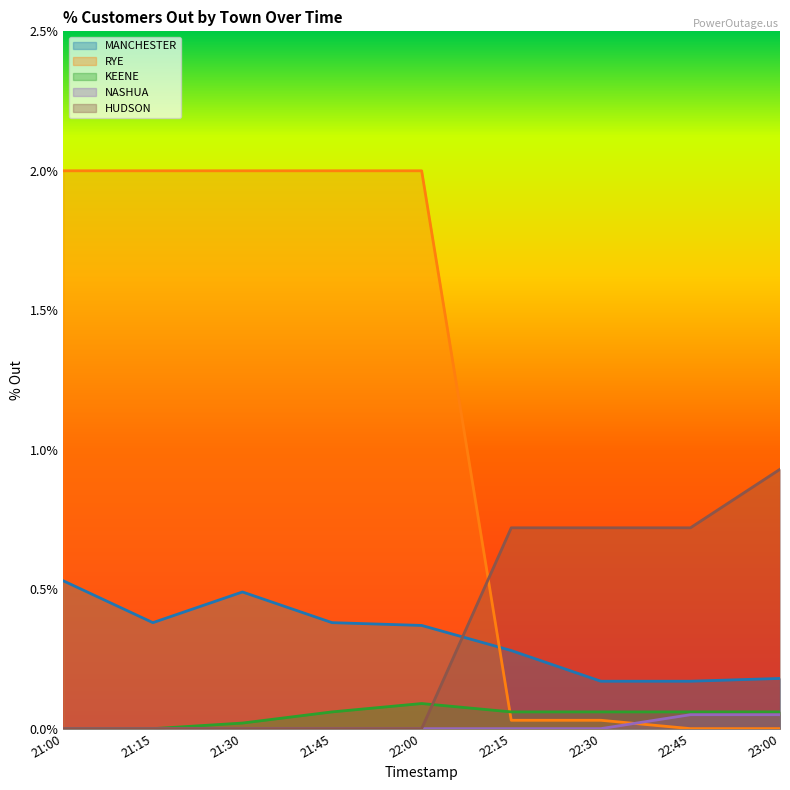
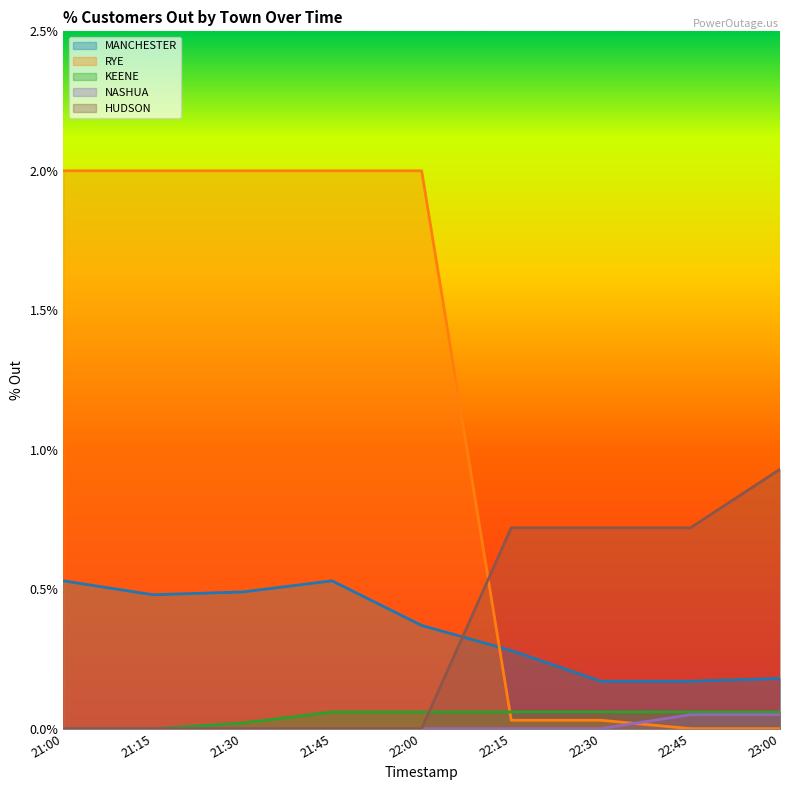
MANCHESTER, 21:15: 0.38% -> 0.48%
MANCHESTER, 21:45: 0.38% -> 0.53%
KEENE, 22:00: 0.09% -> 0.06%
